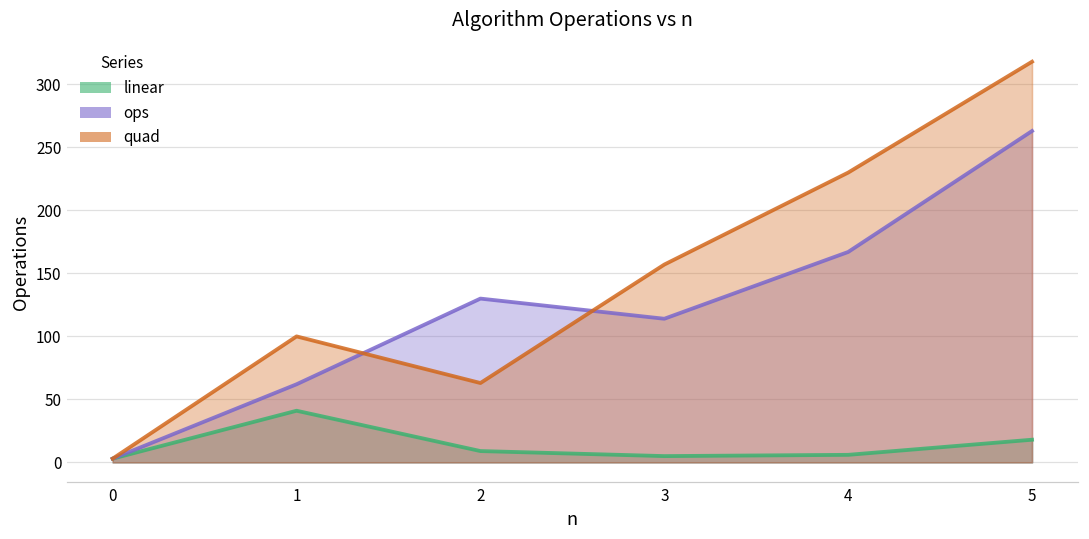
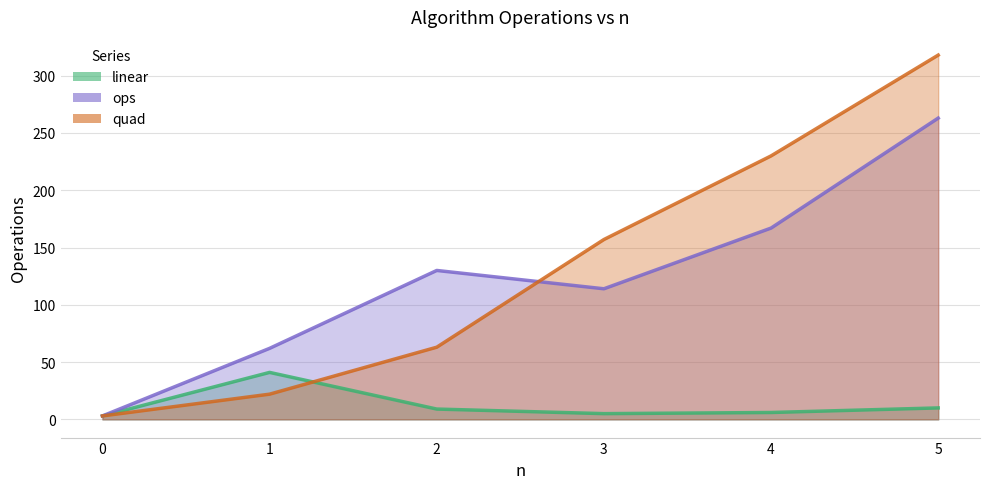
quad, 1: 100 -> 22
linear, 5: 18 -> 10
